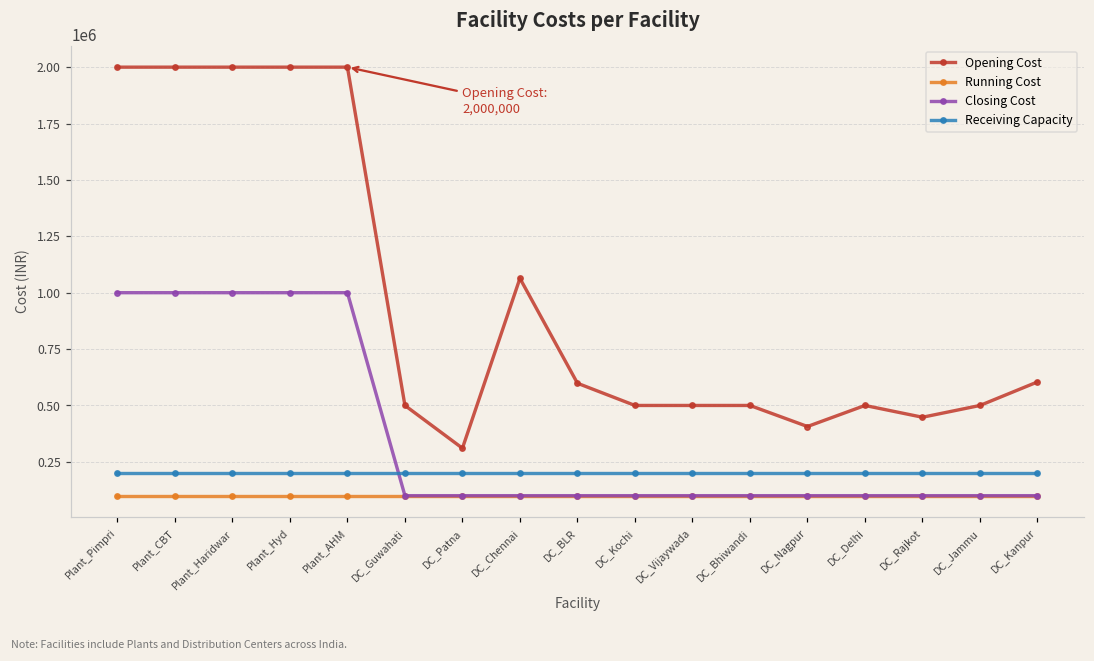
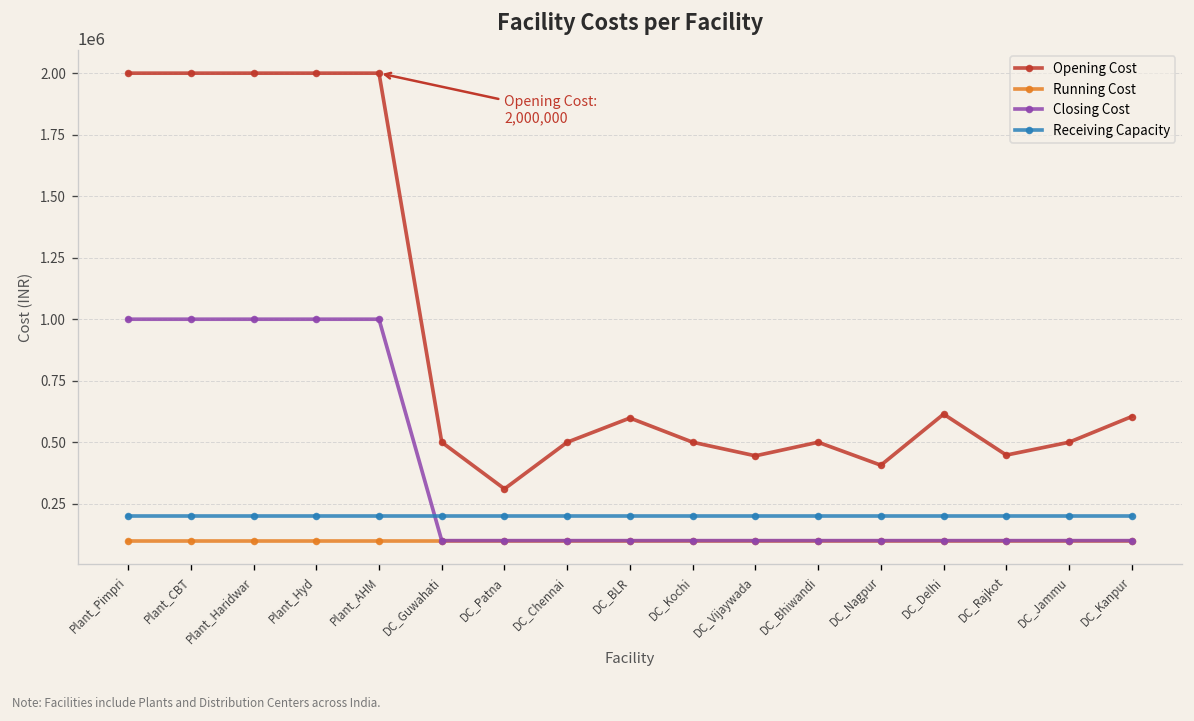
Opening Cost, DC_Chennai: 1060000 -> 500000
Opening Cost, DC_Vijaywada: 500000 -> 440000
Opening Cost, DC_Delhi: 500000 -> 610000
